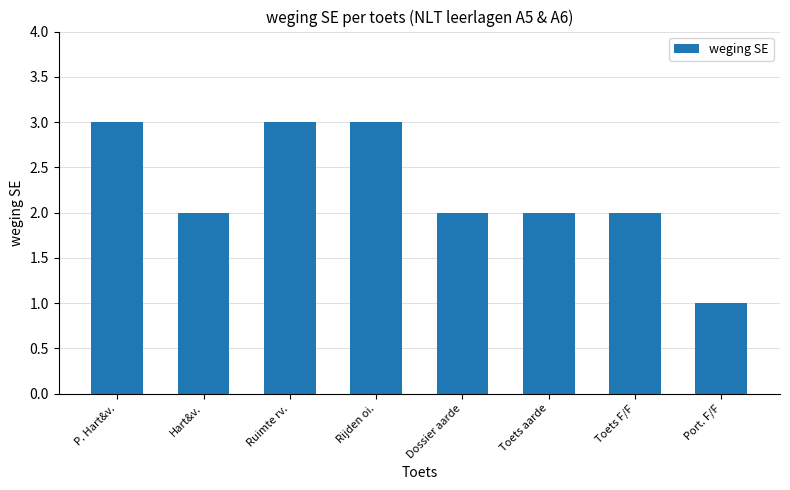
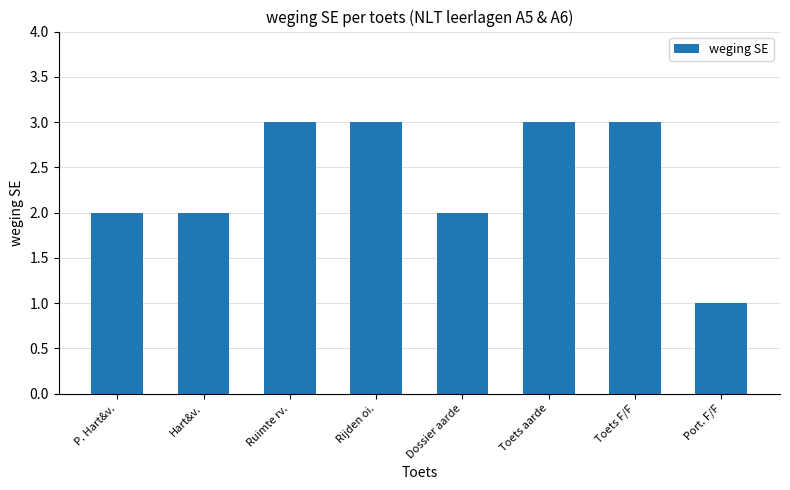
P. Hart&v.: 3 -> 2
Toets aarde: 2 -> 3
Toets F/F: 2 -> 3
